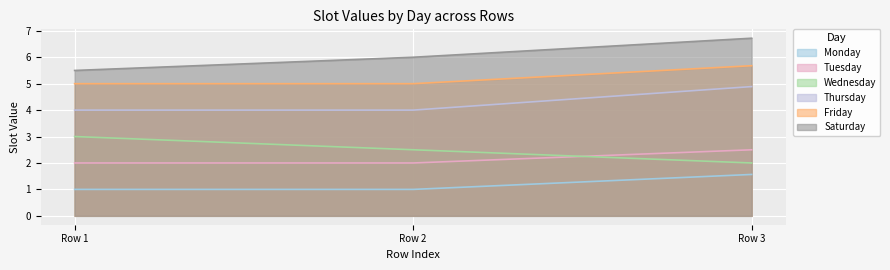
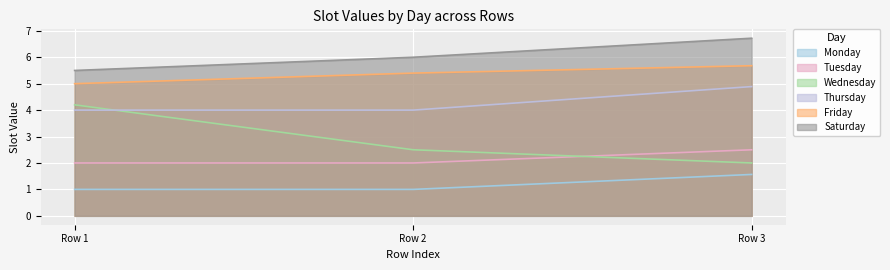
Wednesday, Row 1: 3.0 -> 4.2
Friday, Row 2: 5.0 -> 5.4
